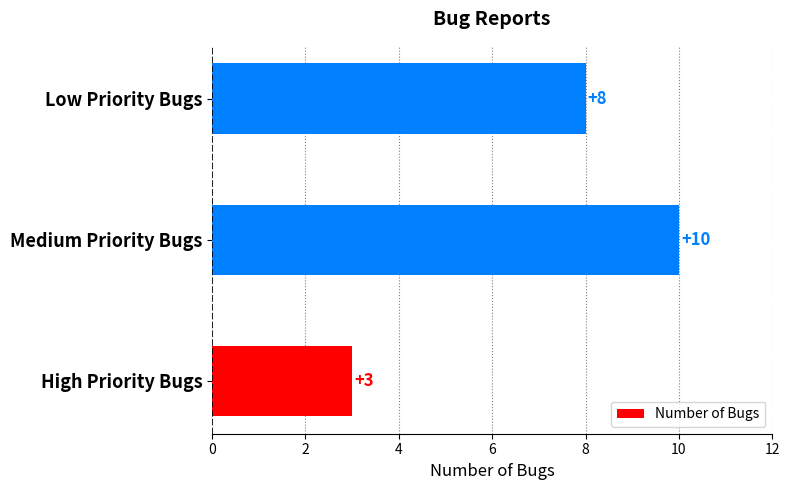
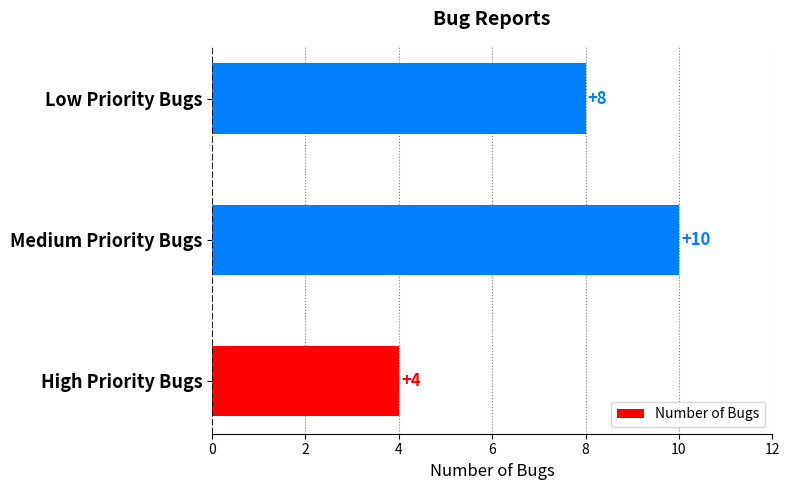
High Priority Bugs: +3 -> +4
